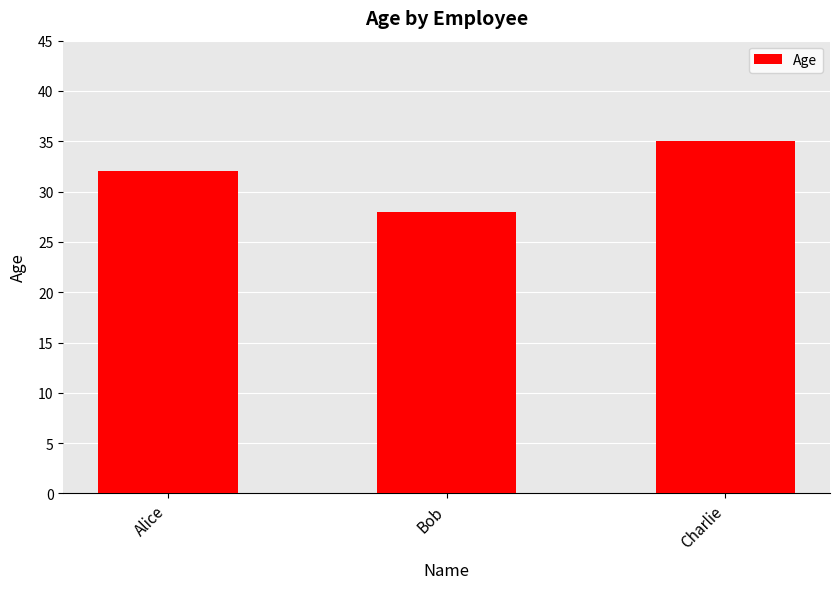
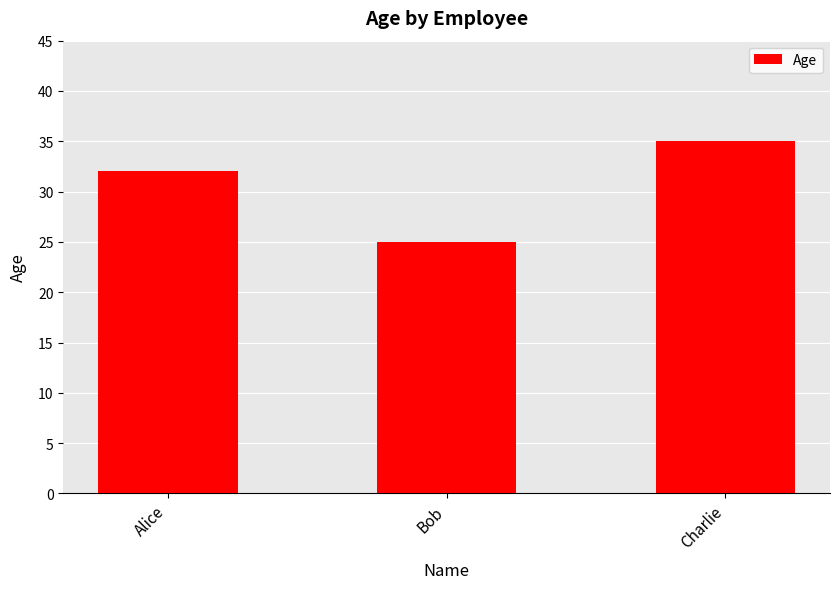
Bob: 28 -> 25
